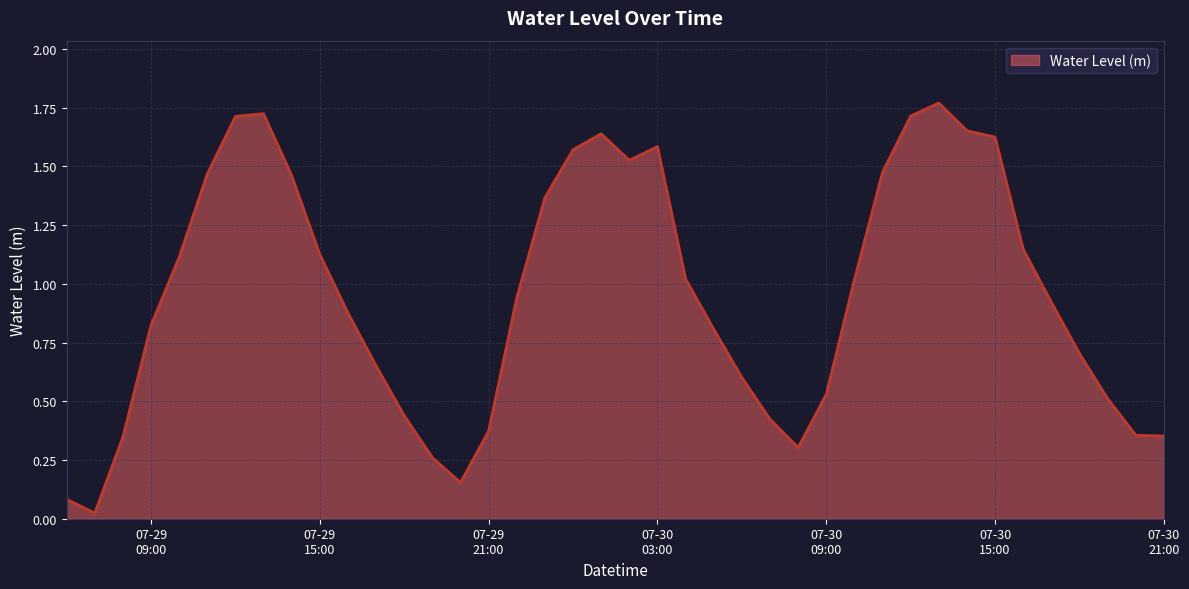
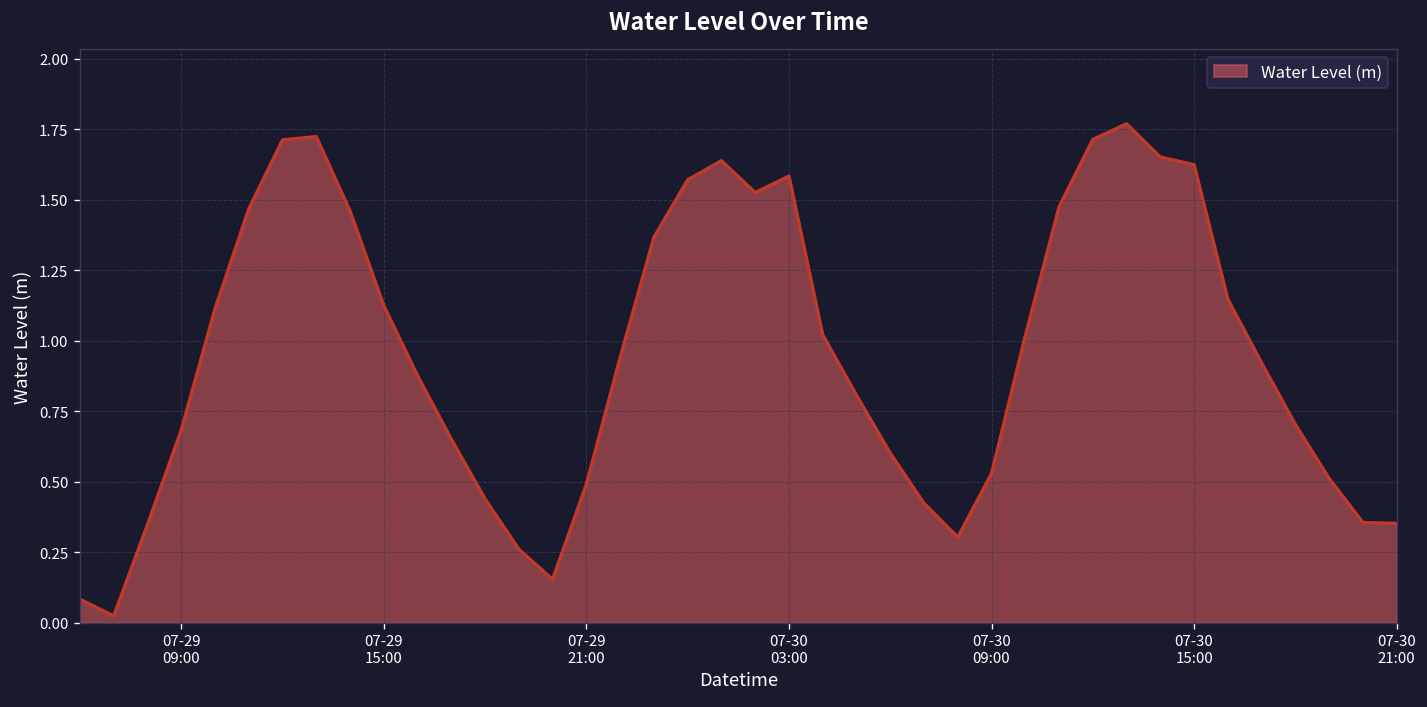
07-29 09:00: 0.82 -> 0.68
07-29 21:00: 0.37 -> 0.49
